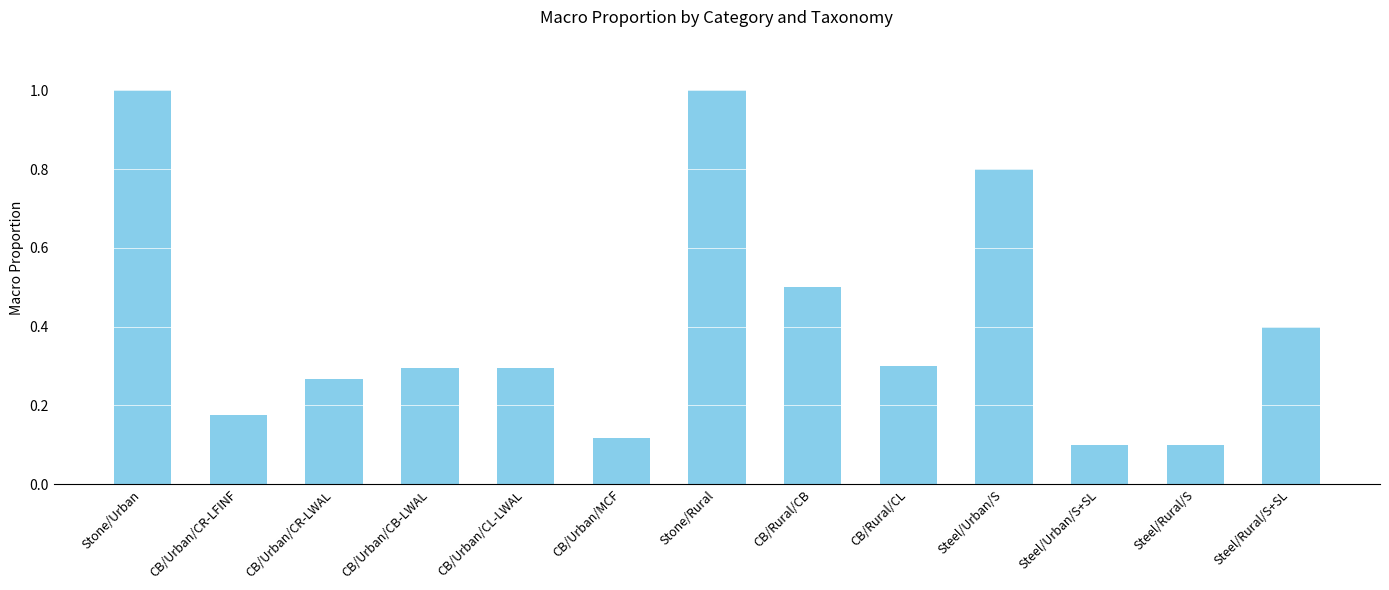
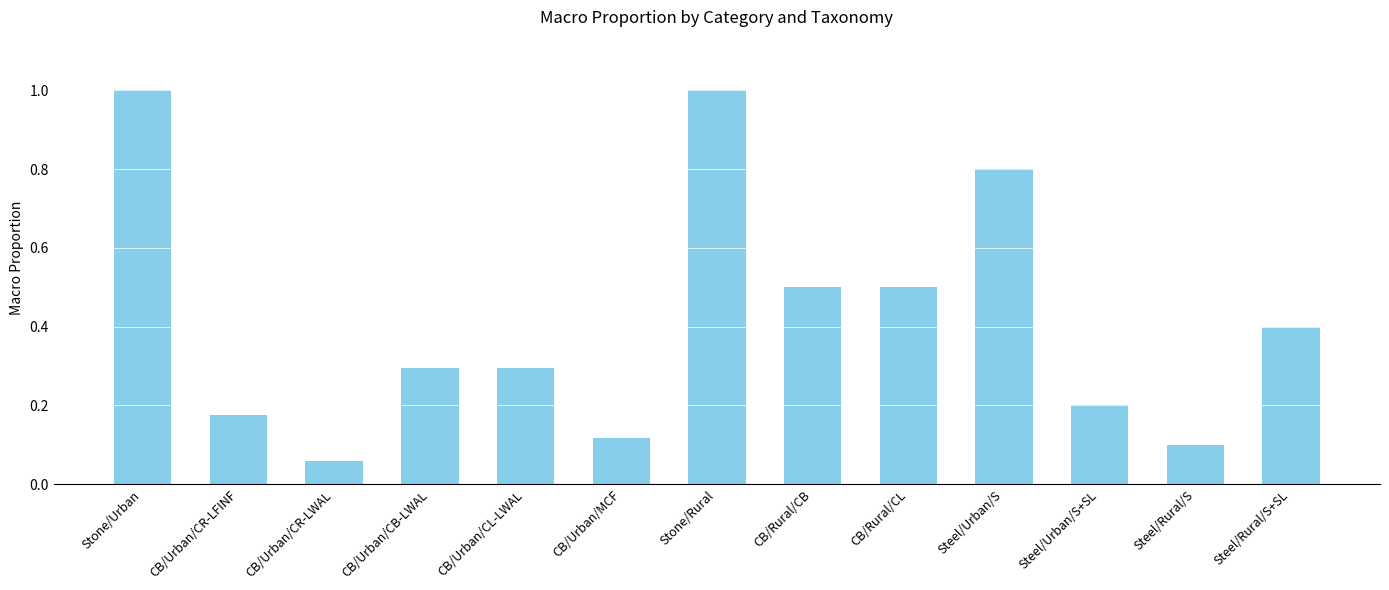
CB/Urban/CR-LWAL: 0.27 -> 0.06
CB/Rural/CL: 0.3 -> 0.5
Steel/Urban/S+SL: 0.1 -> 0.2
